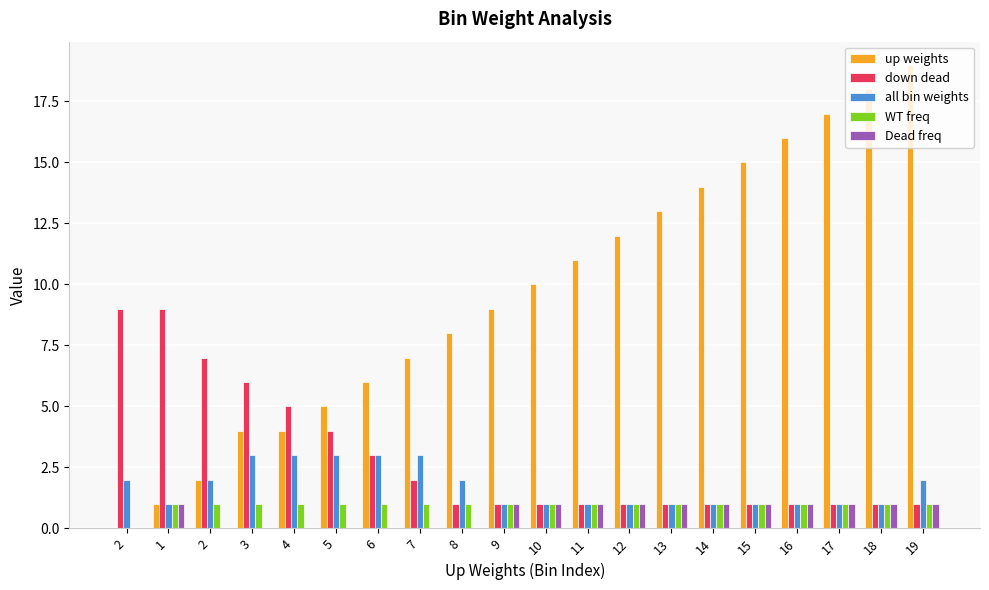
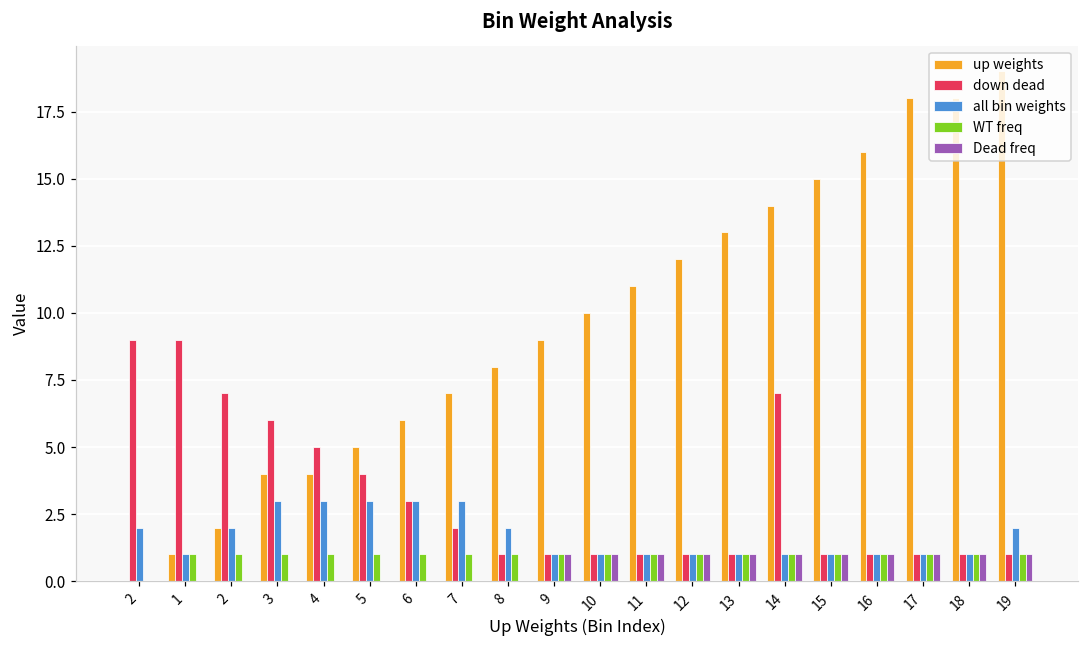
Dead freq, 1: 1 -> 0
down dead, 14: 1 -> 7
up weights, 17: 17 -> 18
